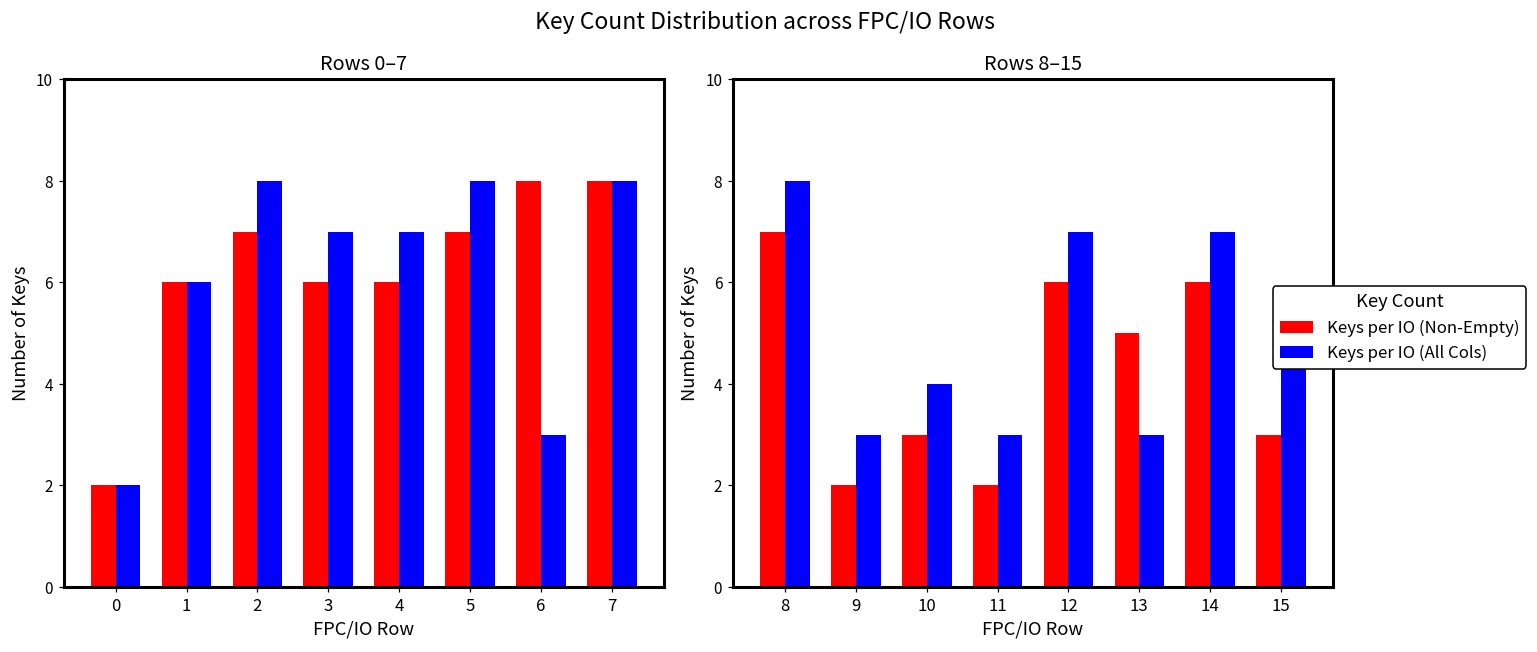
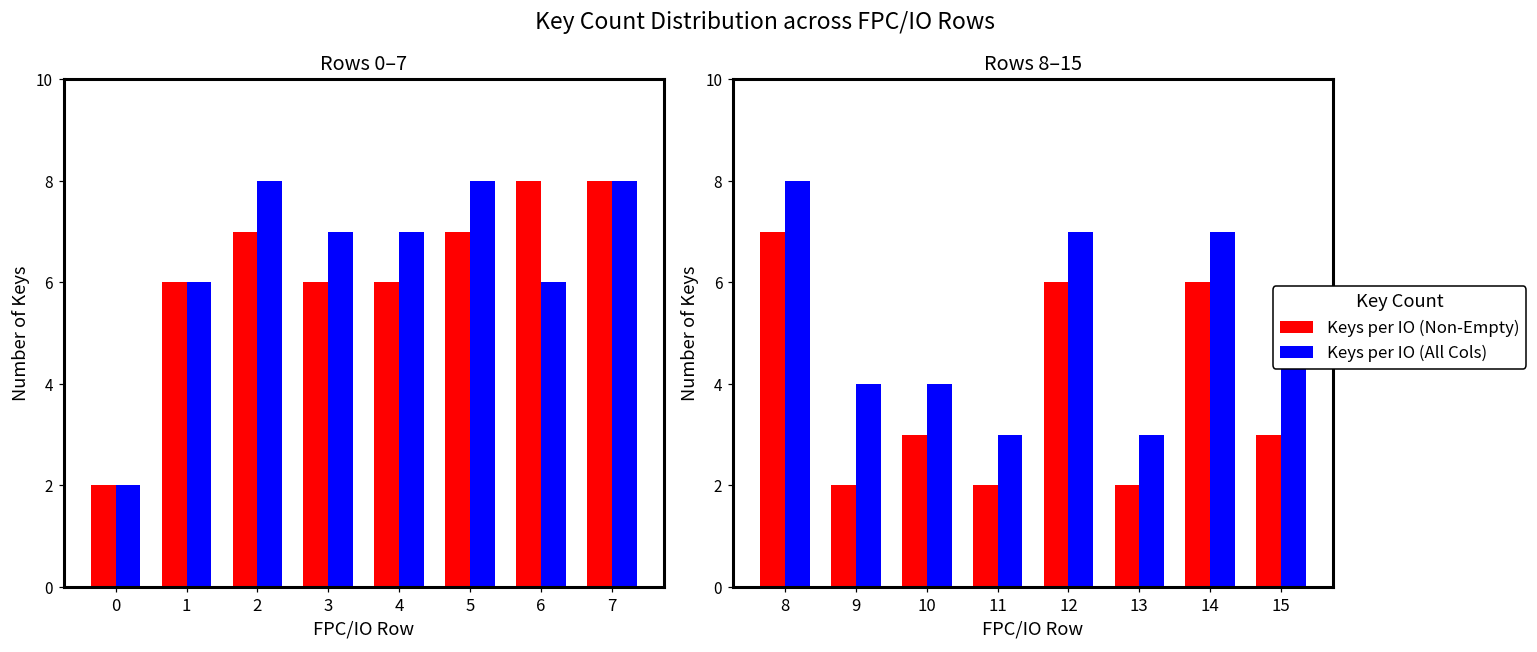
Rows 0–7, Keys per IO (All Cols), 6: 3 -> 6
Rows 8–15, Keys per IO (All Cols), 9: 3 -> 4
Rows 8–15, Keys per IO (Non-Empty), 13: 5 -> 2
